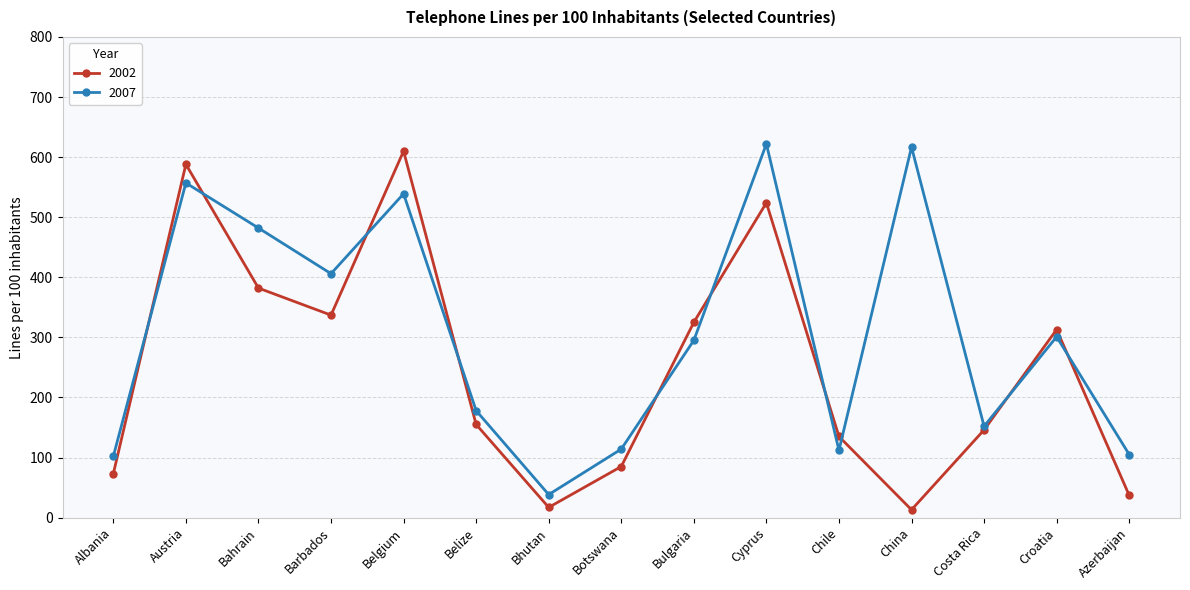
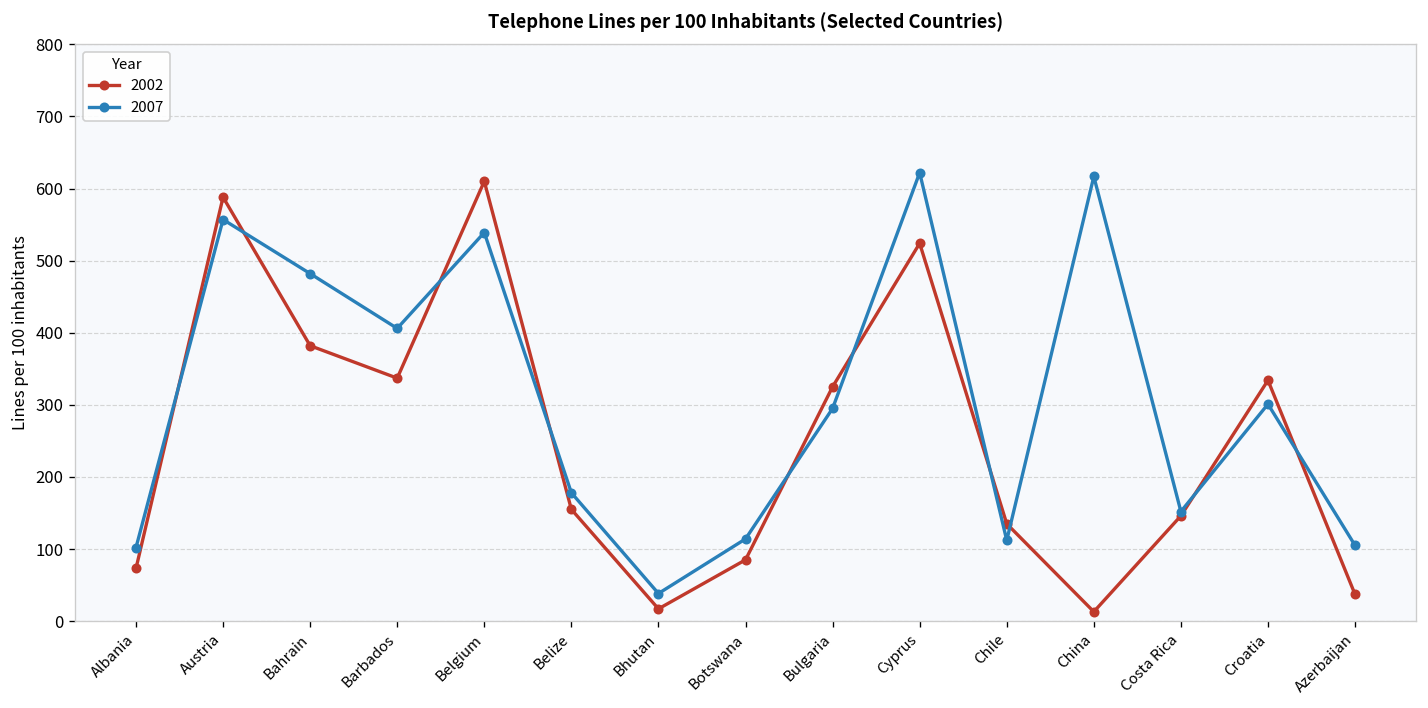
2002, Croatia: 310 -> 330
